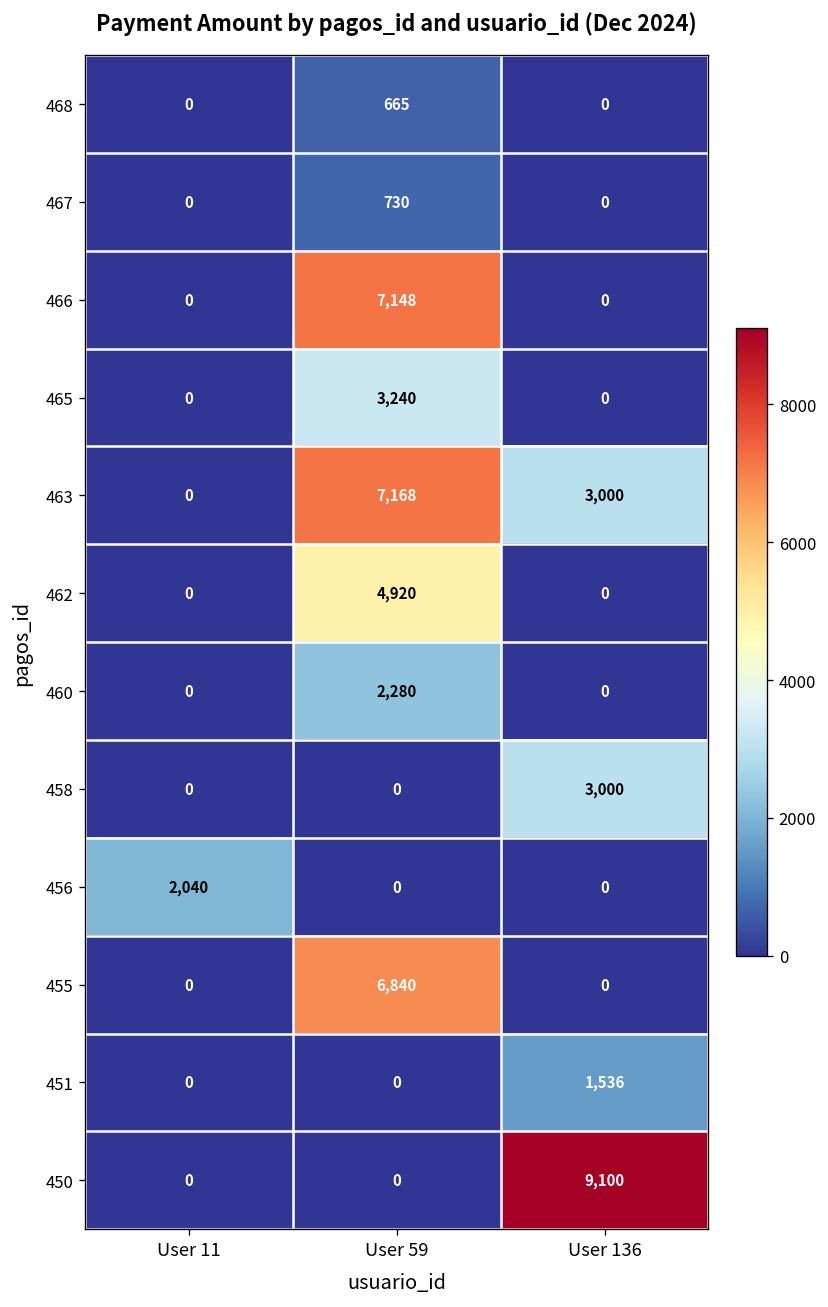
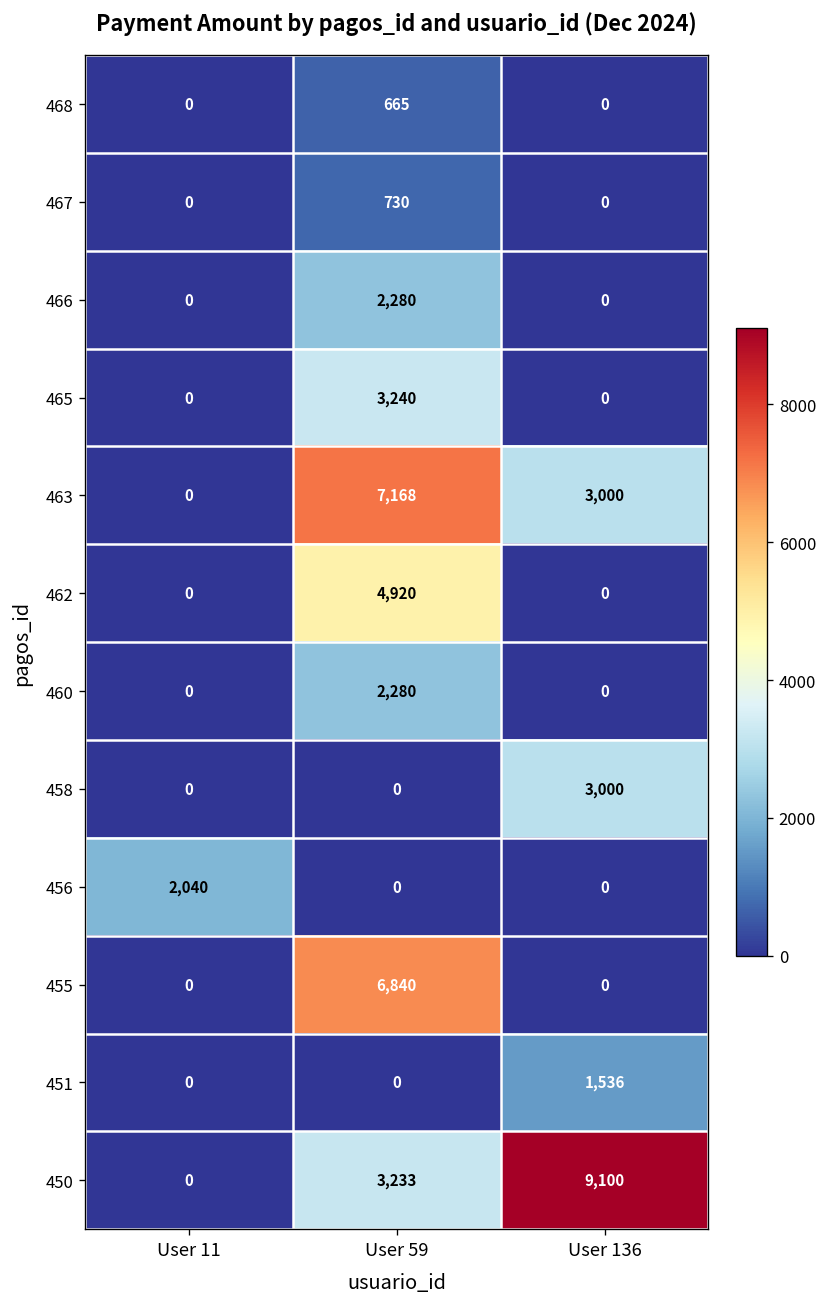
466, User 59: 7,148 -> 2,280
450, User 59: 0 -> 3,233
